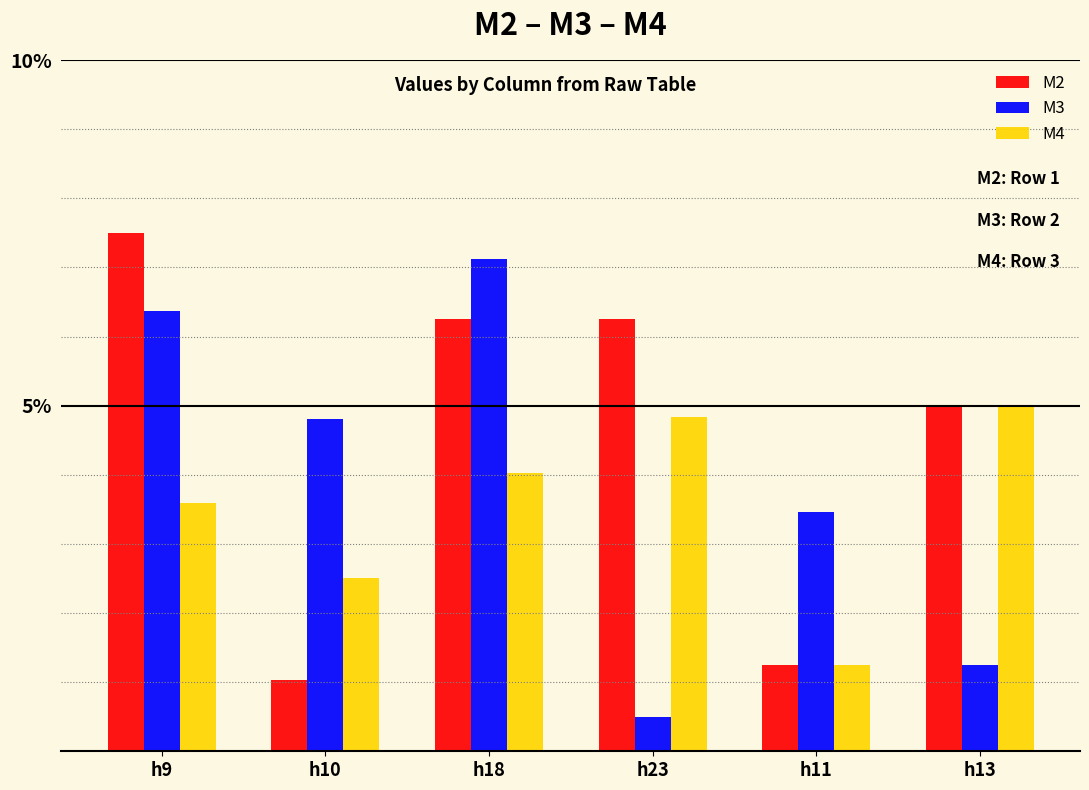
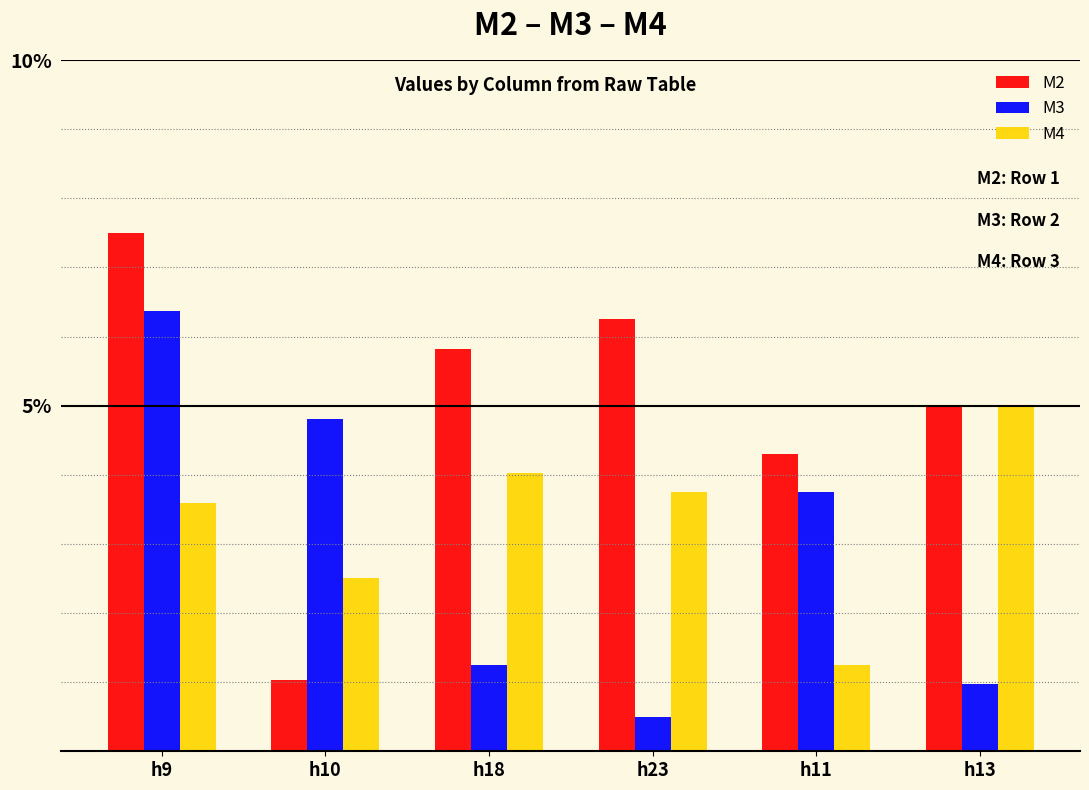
M2, h18: 6.3% -> 5.8%
M3, h18: 7.1% -> 1.3%
M4, h23: 4.8% -> 3.8%
M2, h11: 1.3% -> 4.3%
M3, h11: 3.5% -> 3.8%
M3, h13: 1.3% -> 1.0%
